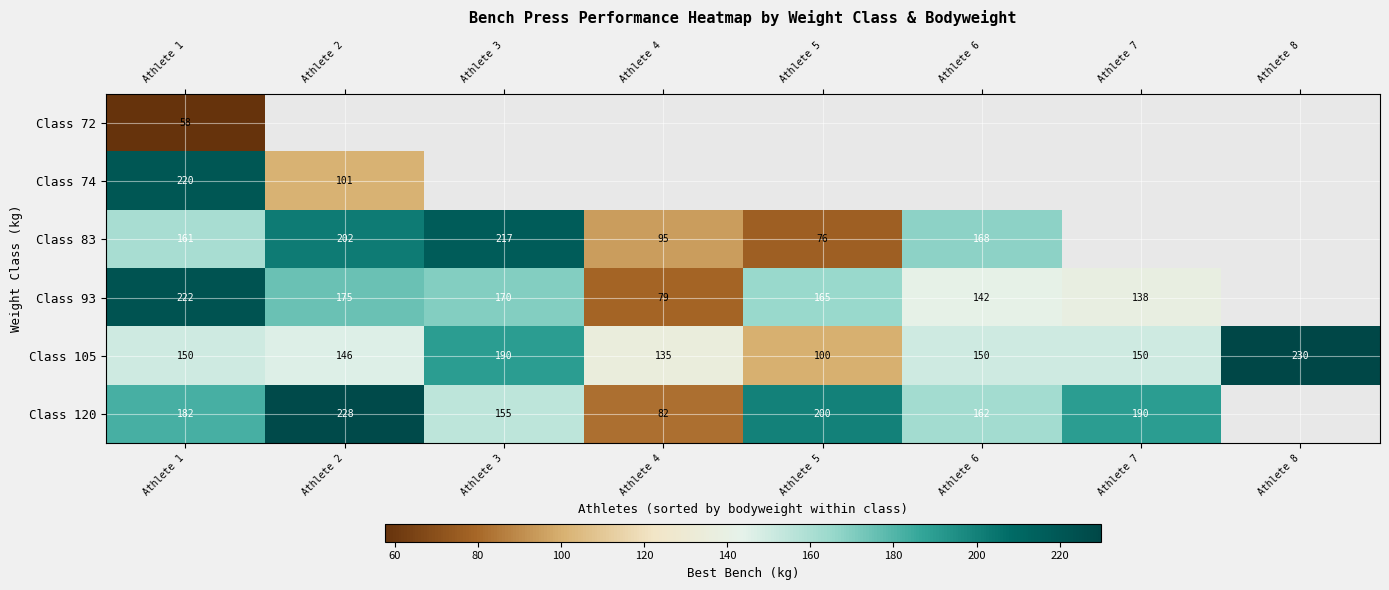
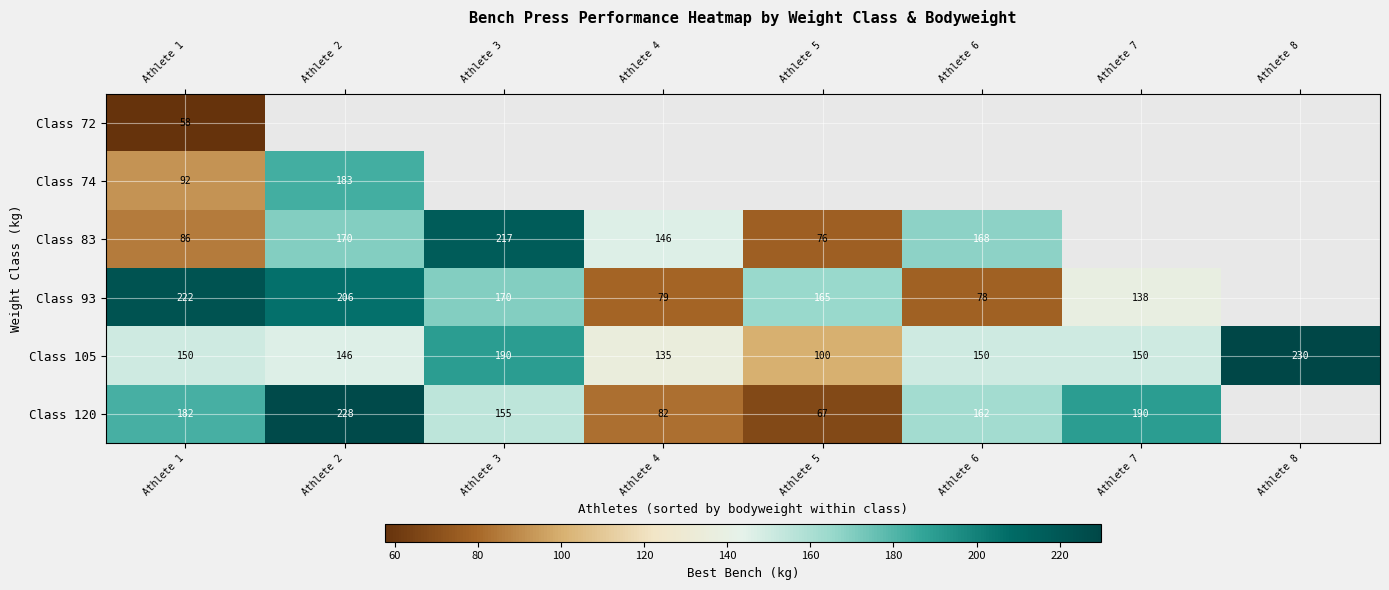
Class 74, Athlete 1: 220 -> 92
Class 74, Athlete 2: 101 -> 183
Class 83, Athlete 1: 161 -> 86
Class 83, Athlete 2: 202 -> 170
Class 83, Athlete 4: 95 -> 146
Class 93, Athlete 2: 175 -> 206
Class 93, Athlete 6: 142 -> 78
Class 120, Athlete 5: 200 -> 67
